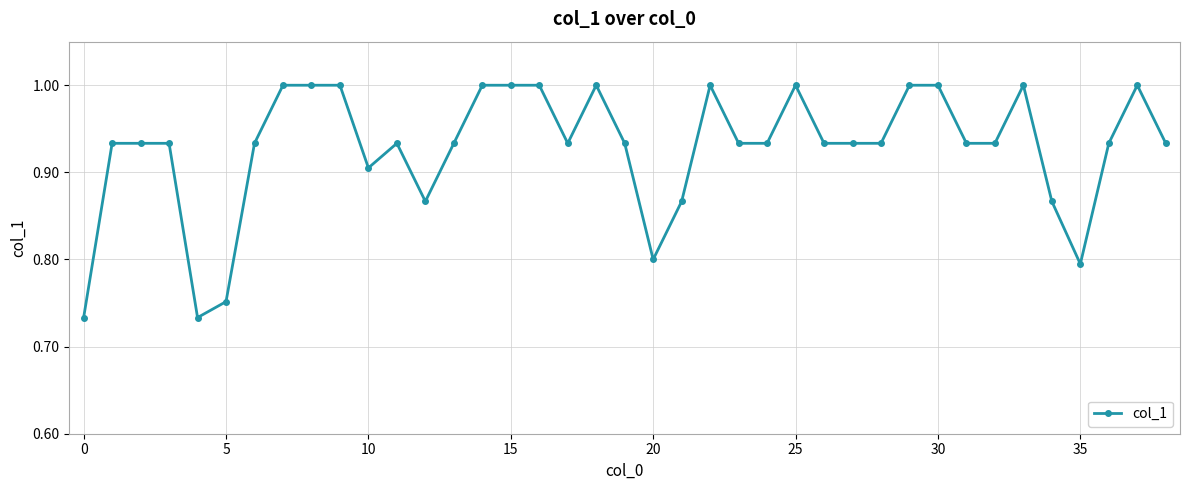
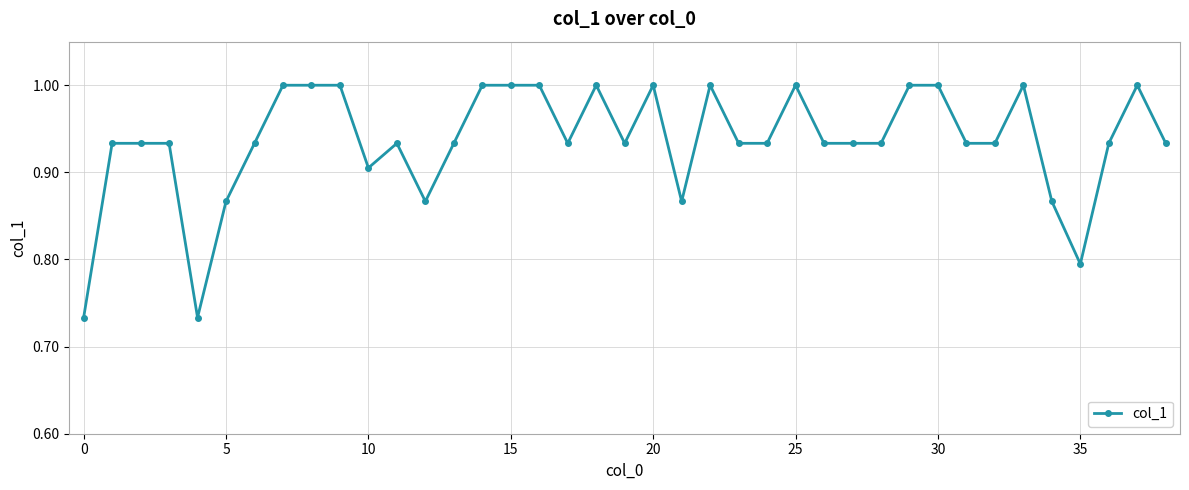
5: 0.75 -> 0.87
20: 0.8 -> 1.0
